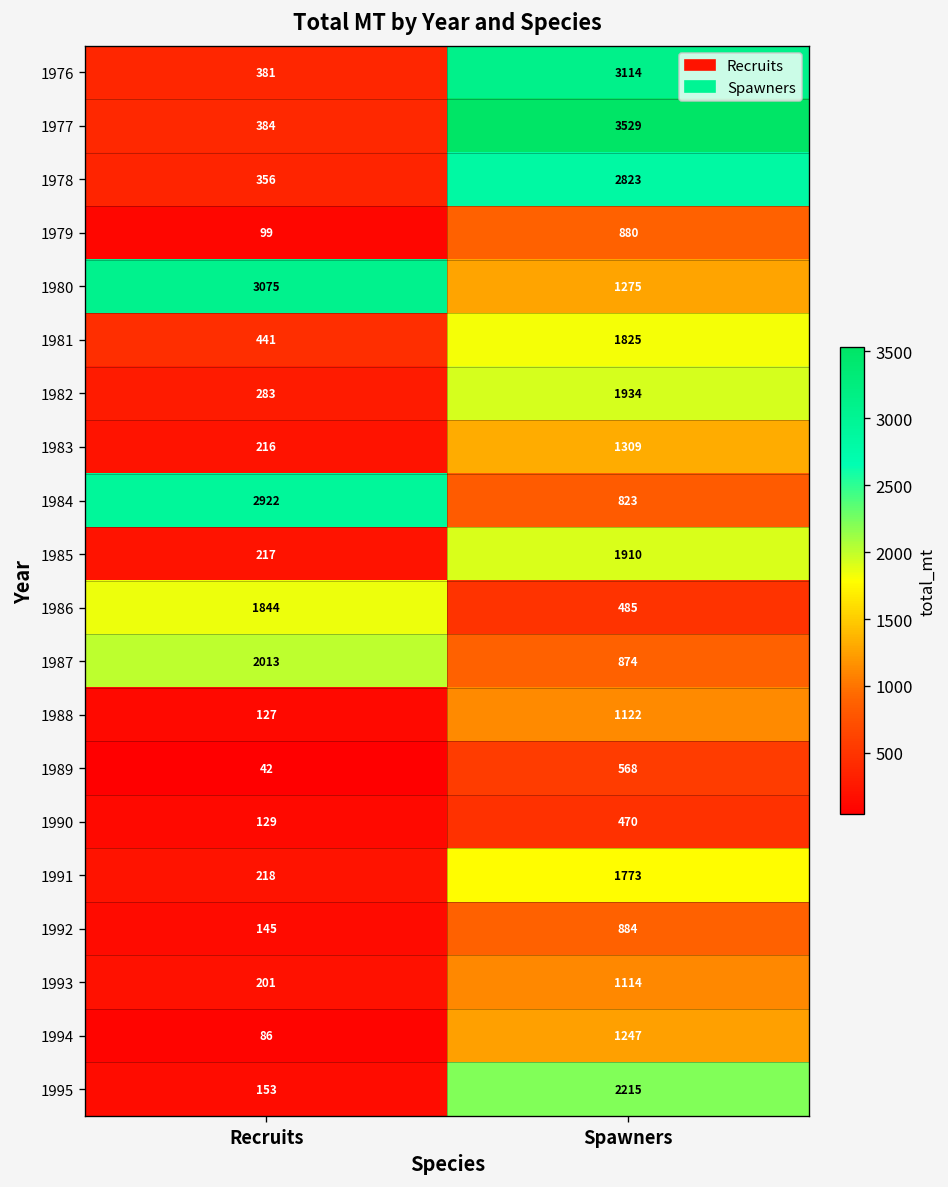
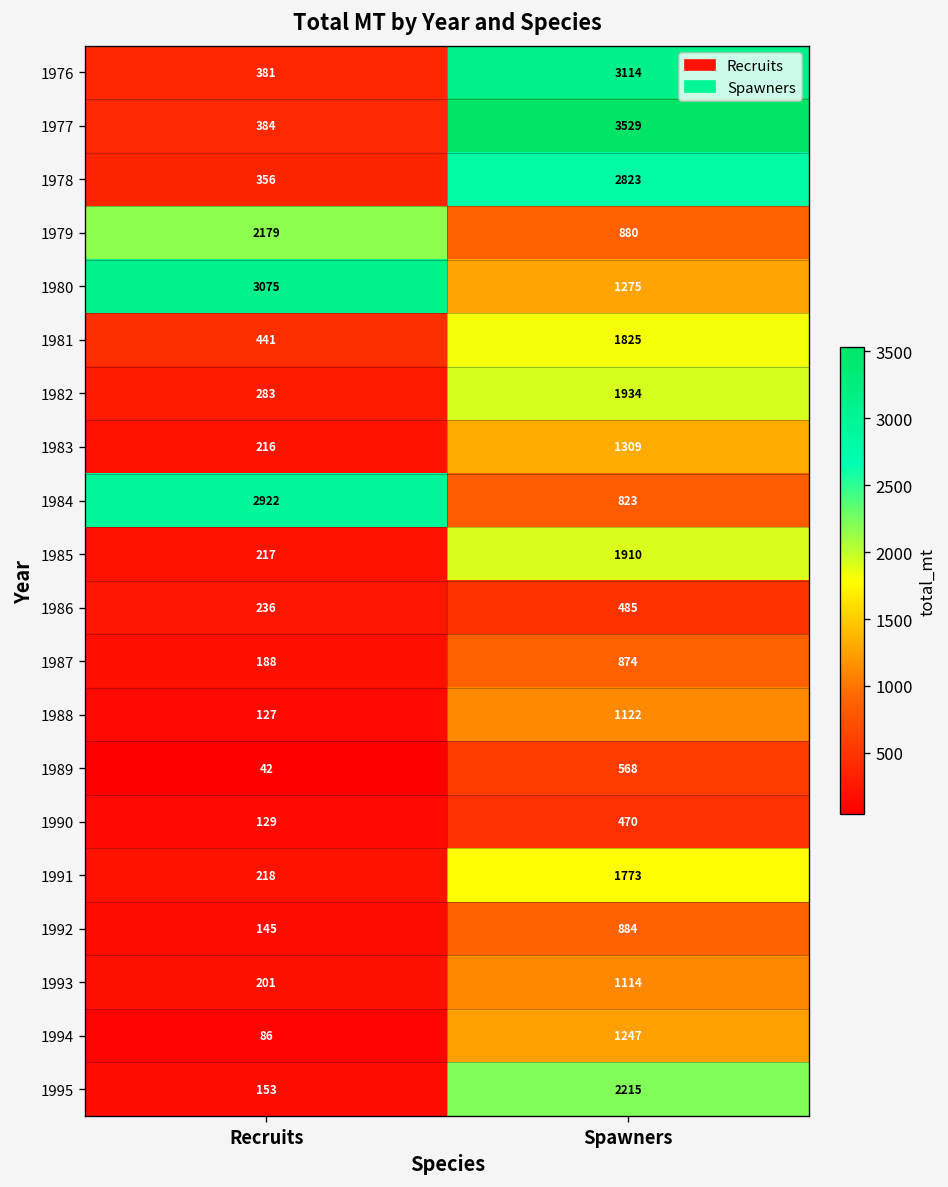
1979, Recruits: 99 -> 2179
1986, Recruits: 1844 -> 236
1987, Recruits: 2013 -> 188
